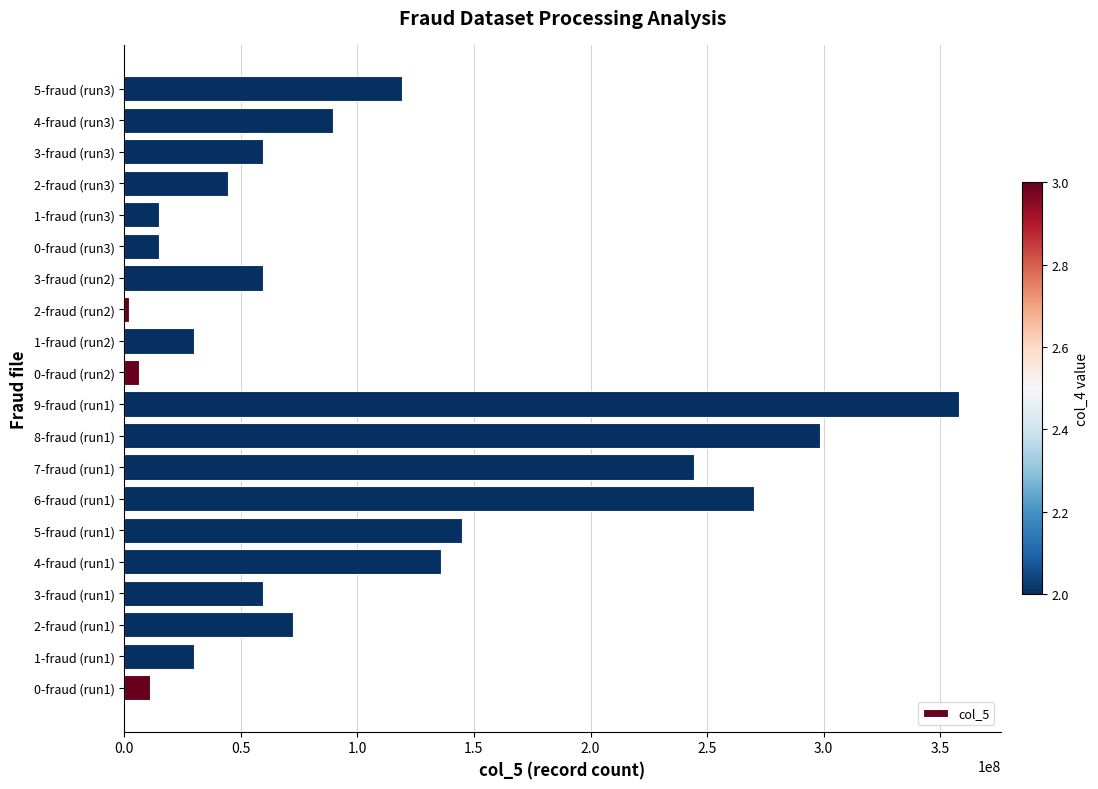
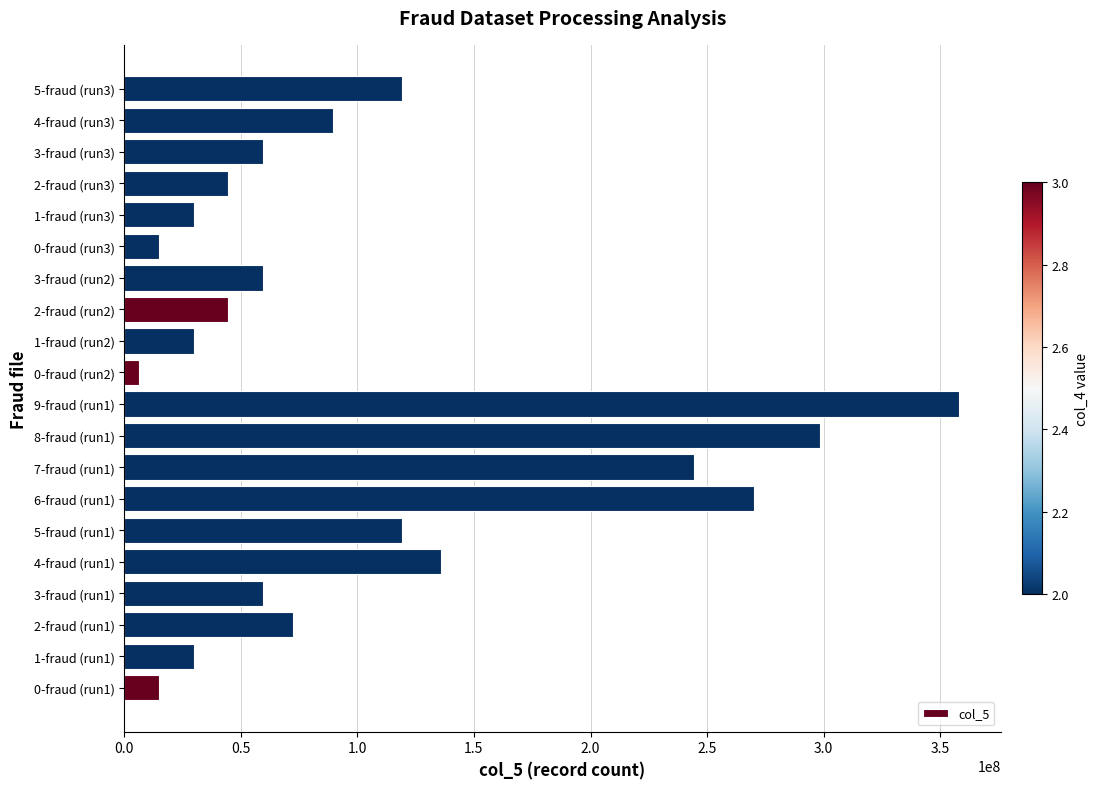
1-fraud (run3): 15000000 -> 30000000
2-fraud (run2): 2000000 -> 45000000
5-fraud (run1): 145000000 -> 119000000
0-fraud (run1): 11000000 -> 15000000
